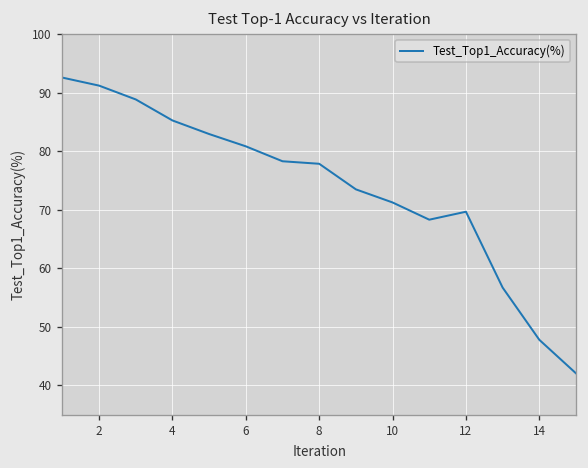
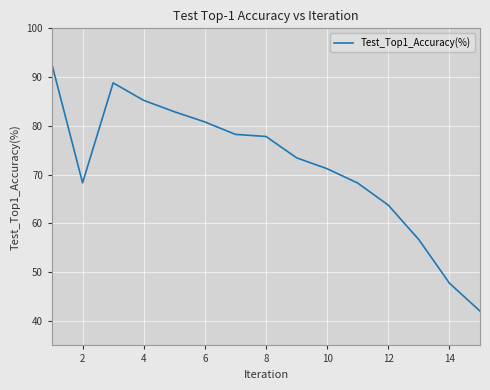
2: 91 -> 68
12: 70 -> 64
